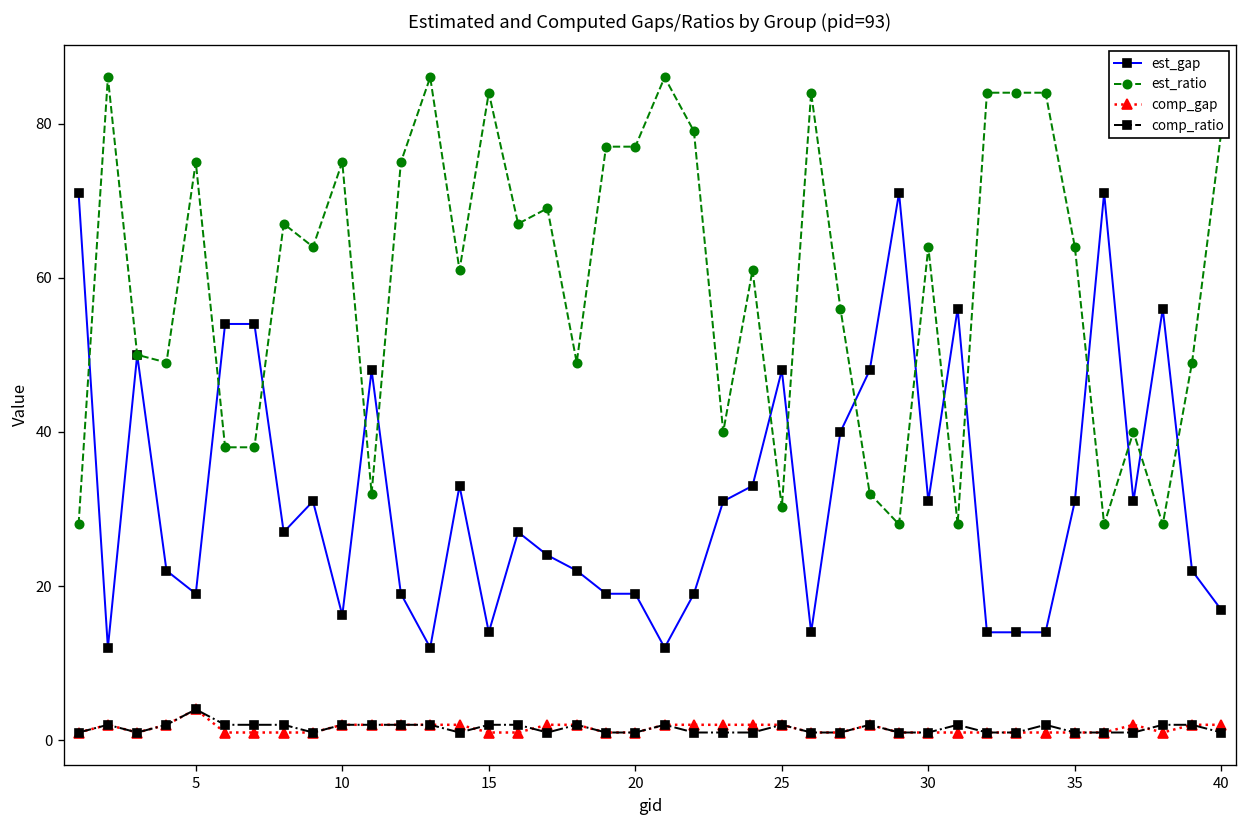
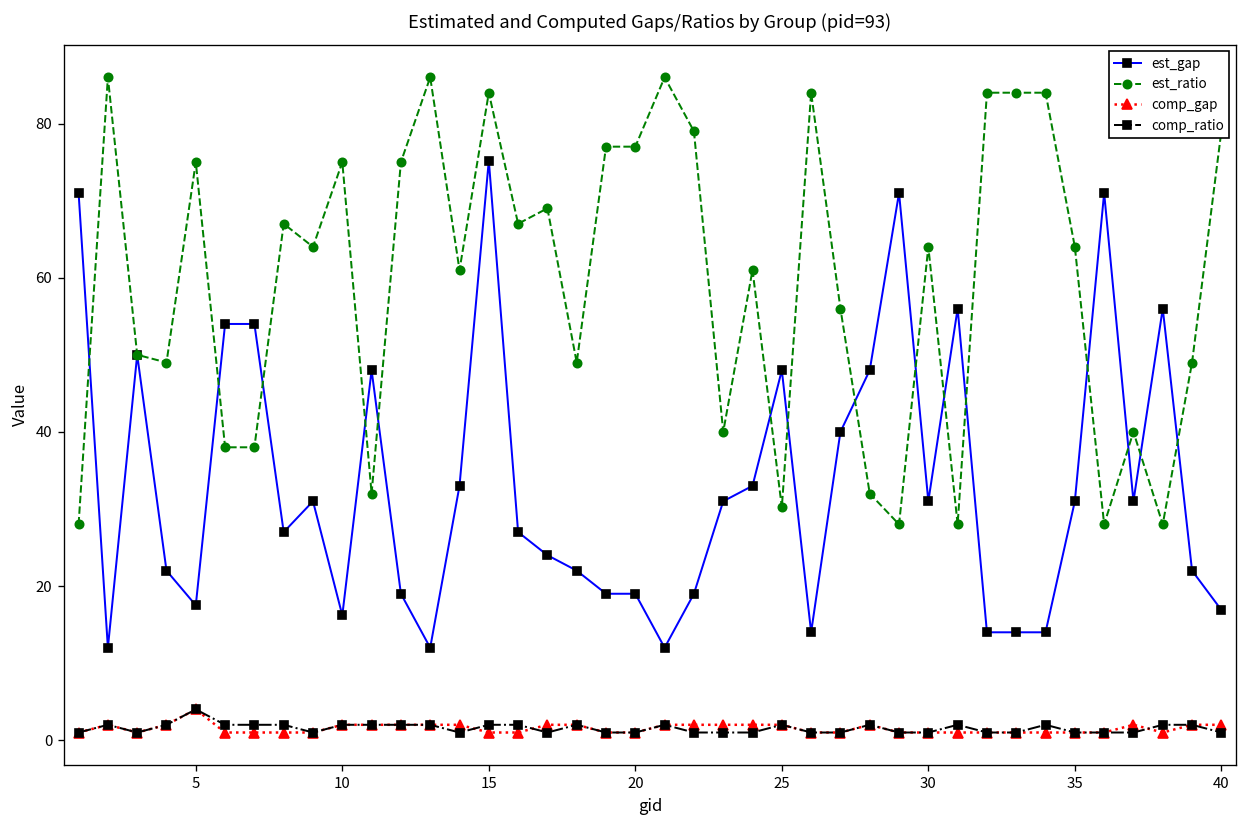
est_gap, 5: 19 -> 18
est_gap, 15: 14 -> 75
